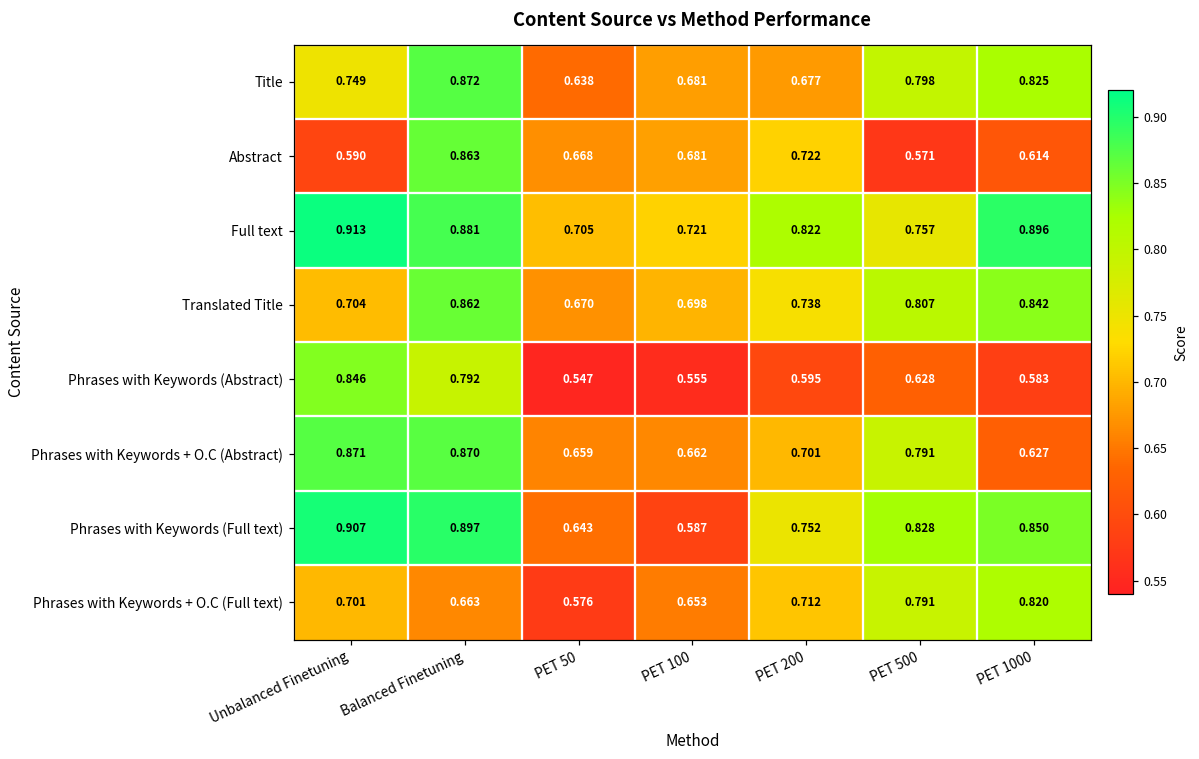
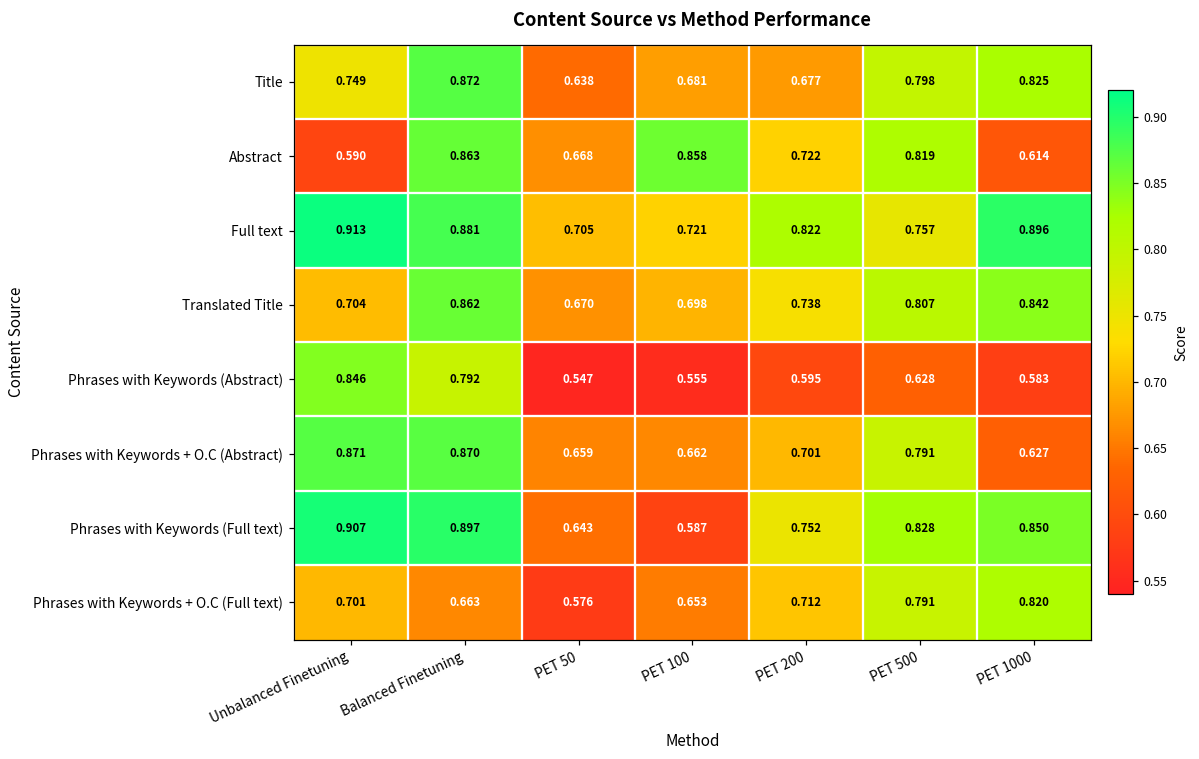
Abstract, PET 100: 0.681 -> 0.858
Abstract, PET 500: 0.571 -> 0.819
